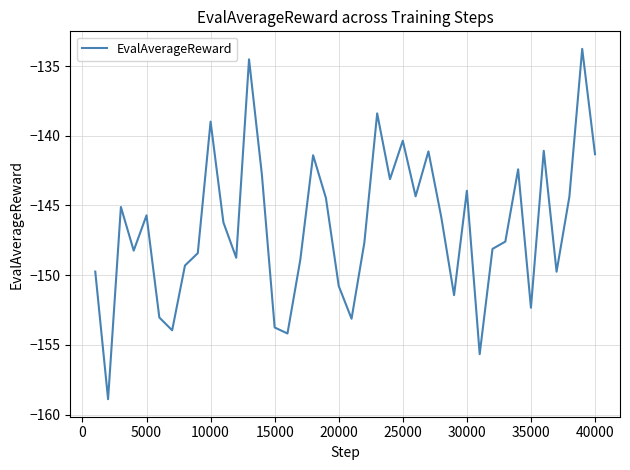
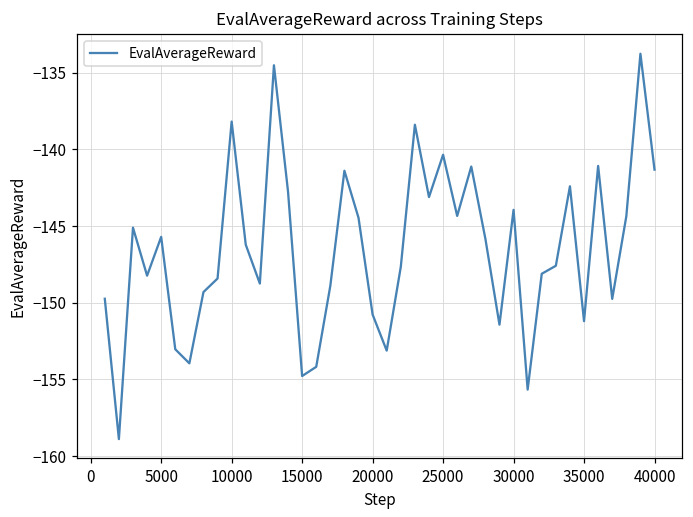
10000: -139.0 -> -138.2
15000: -153.8 -> -154.8
35000: -152.3 -> -151.2
